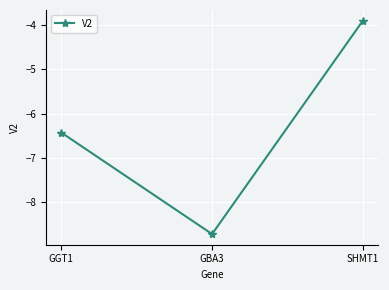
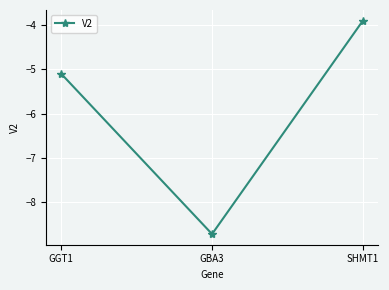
GGT1: -6.4 -> -5.1
